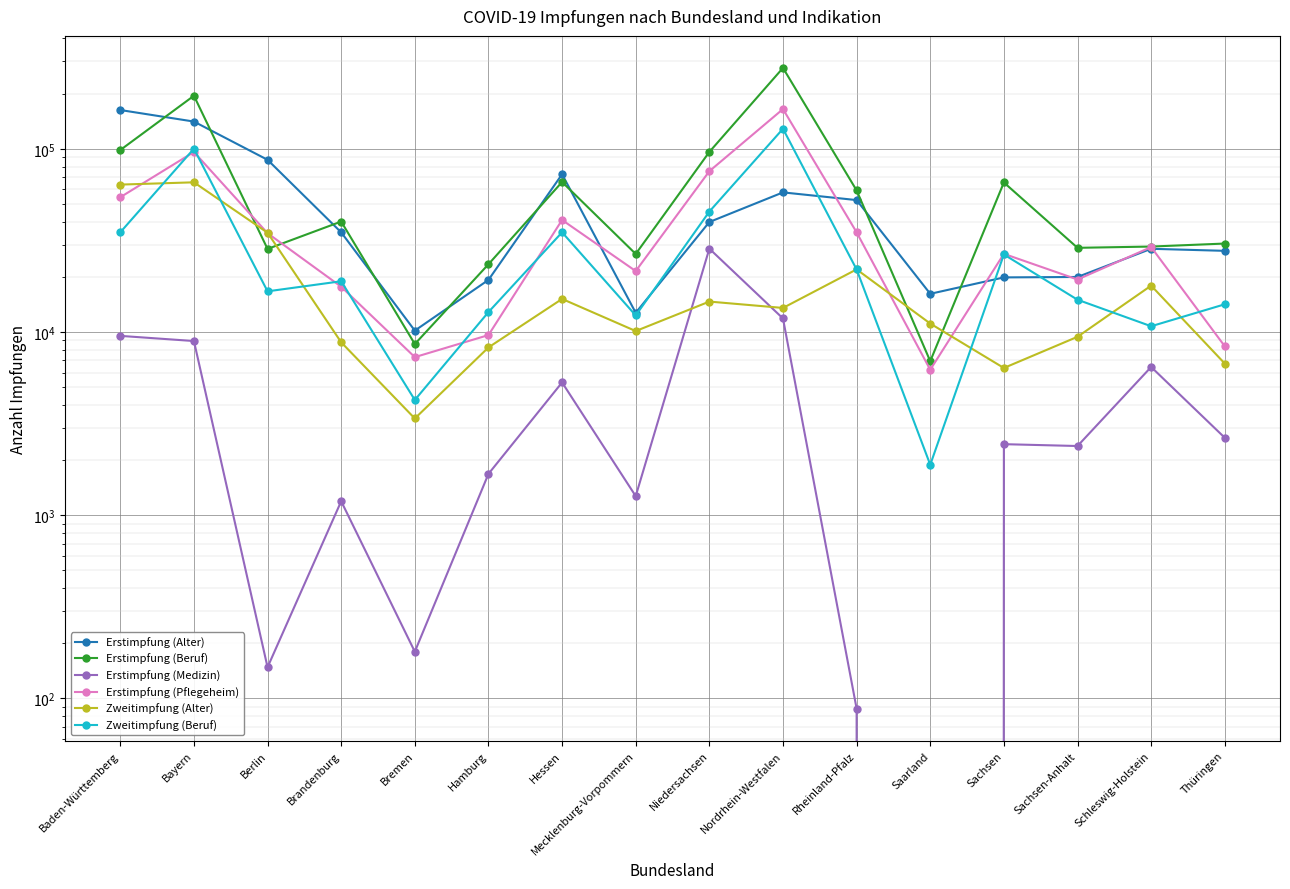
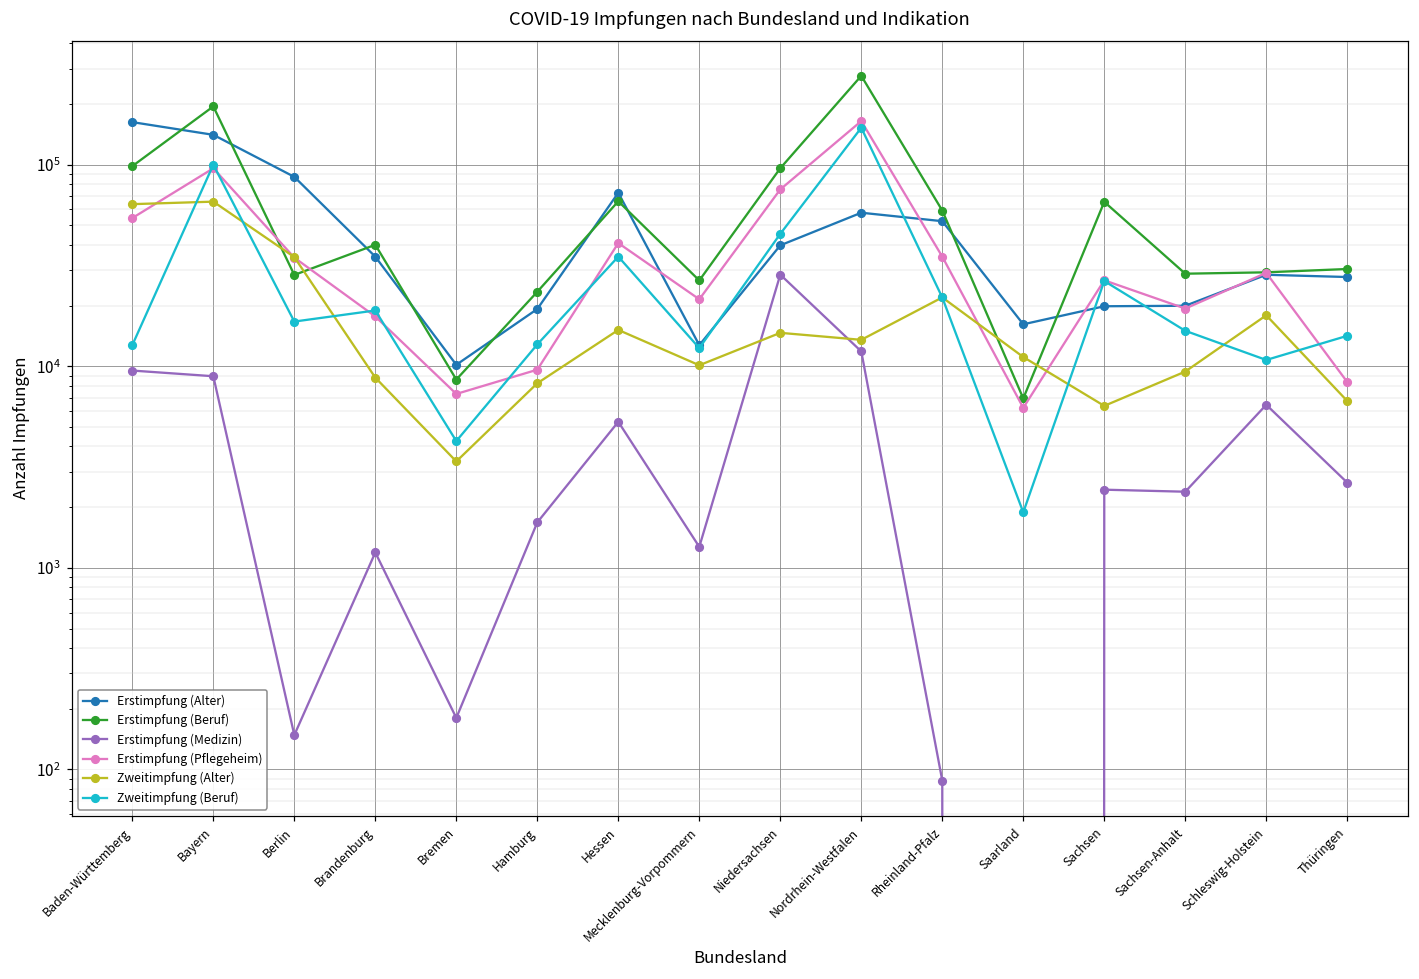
Zweitimpfung (Beruf), Baden-Württemberg: 35000 -> 13000
Zweitimpfung (Beruf), Nordrhein-Westfalen: 130000 -> 150000
